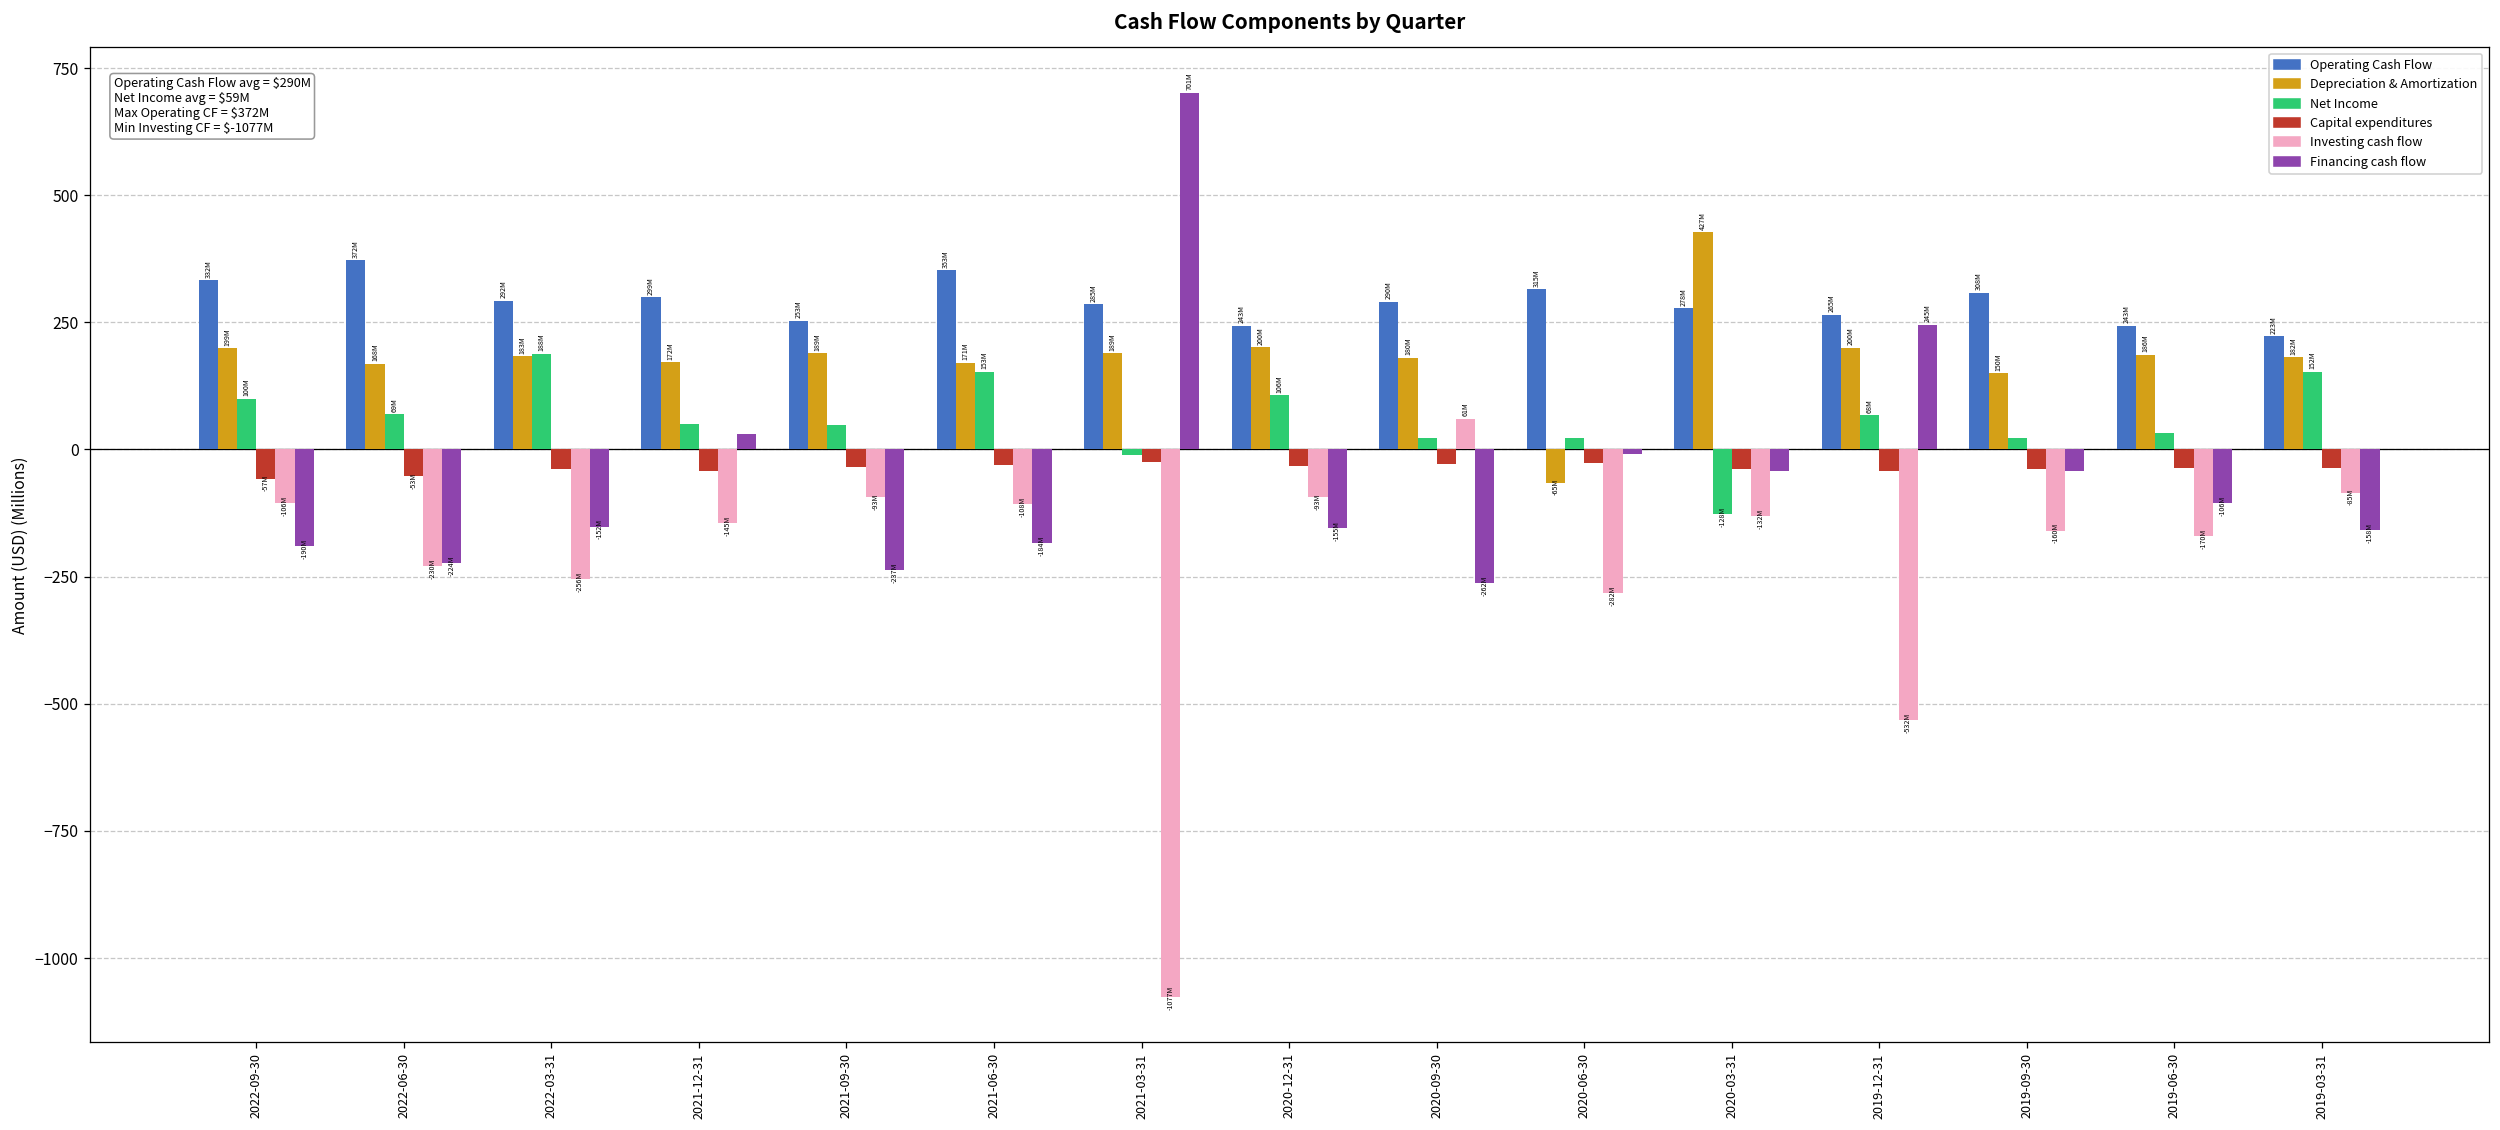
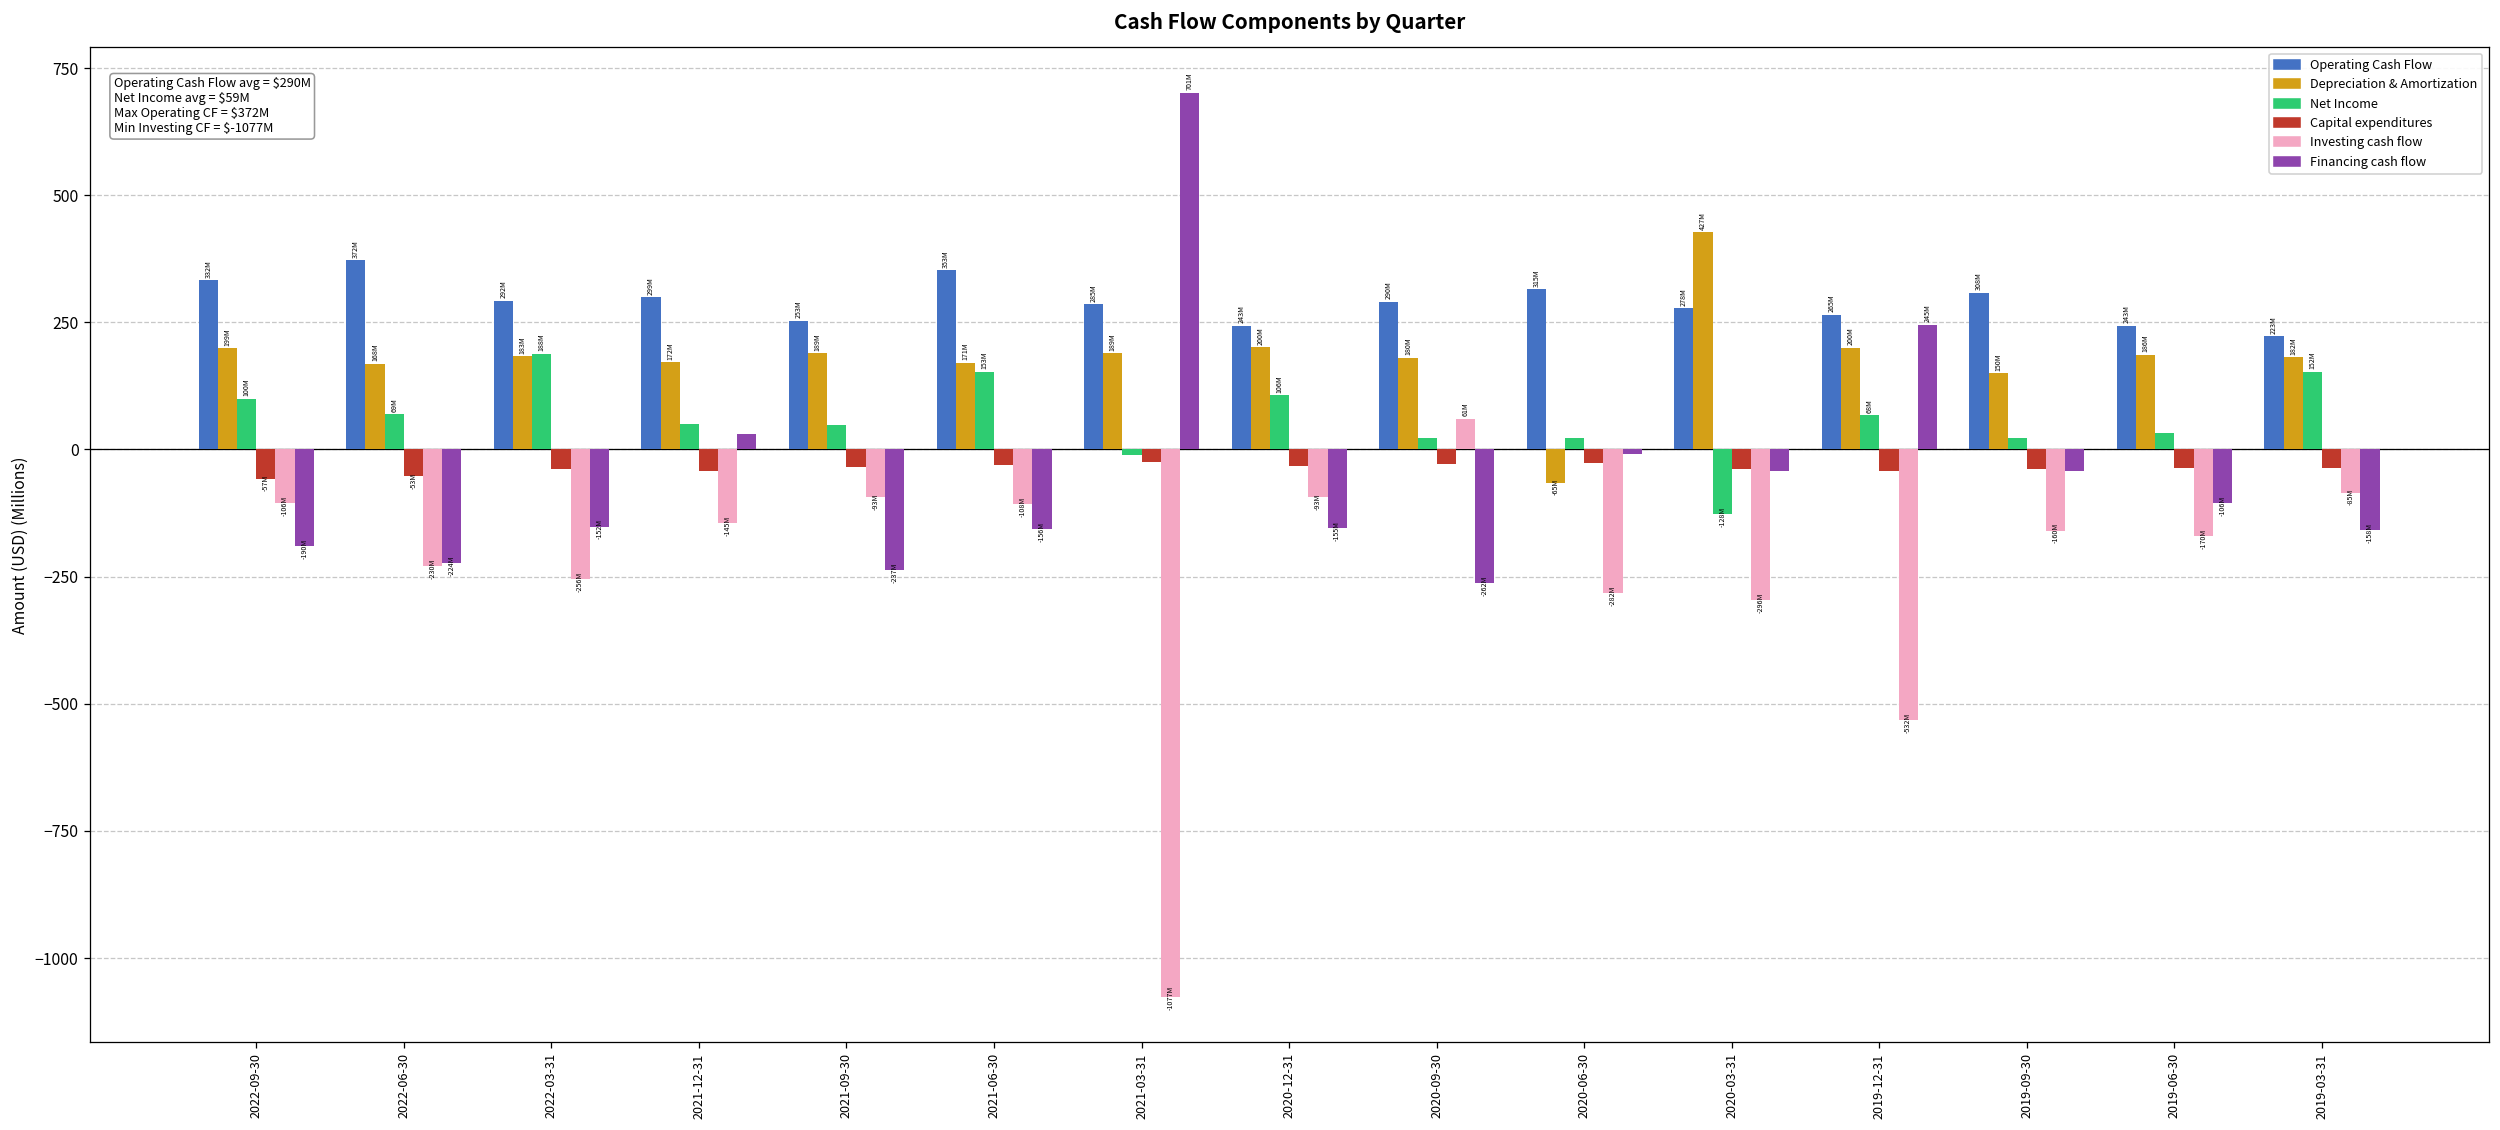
Financing cash flow, 2021-06-30: -184M -> -156M
Investing cash flow, 2020-03-31: -132M -> -296M
